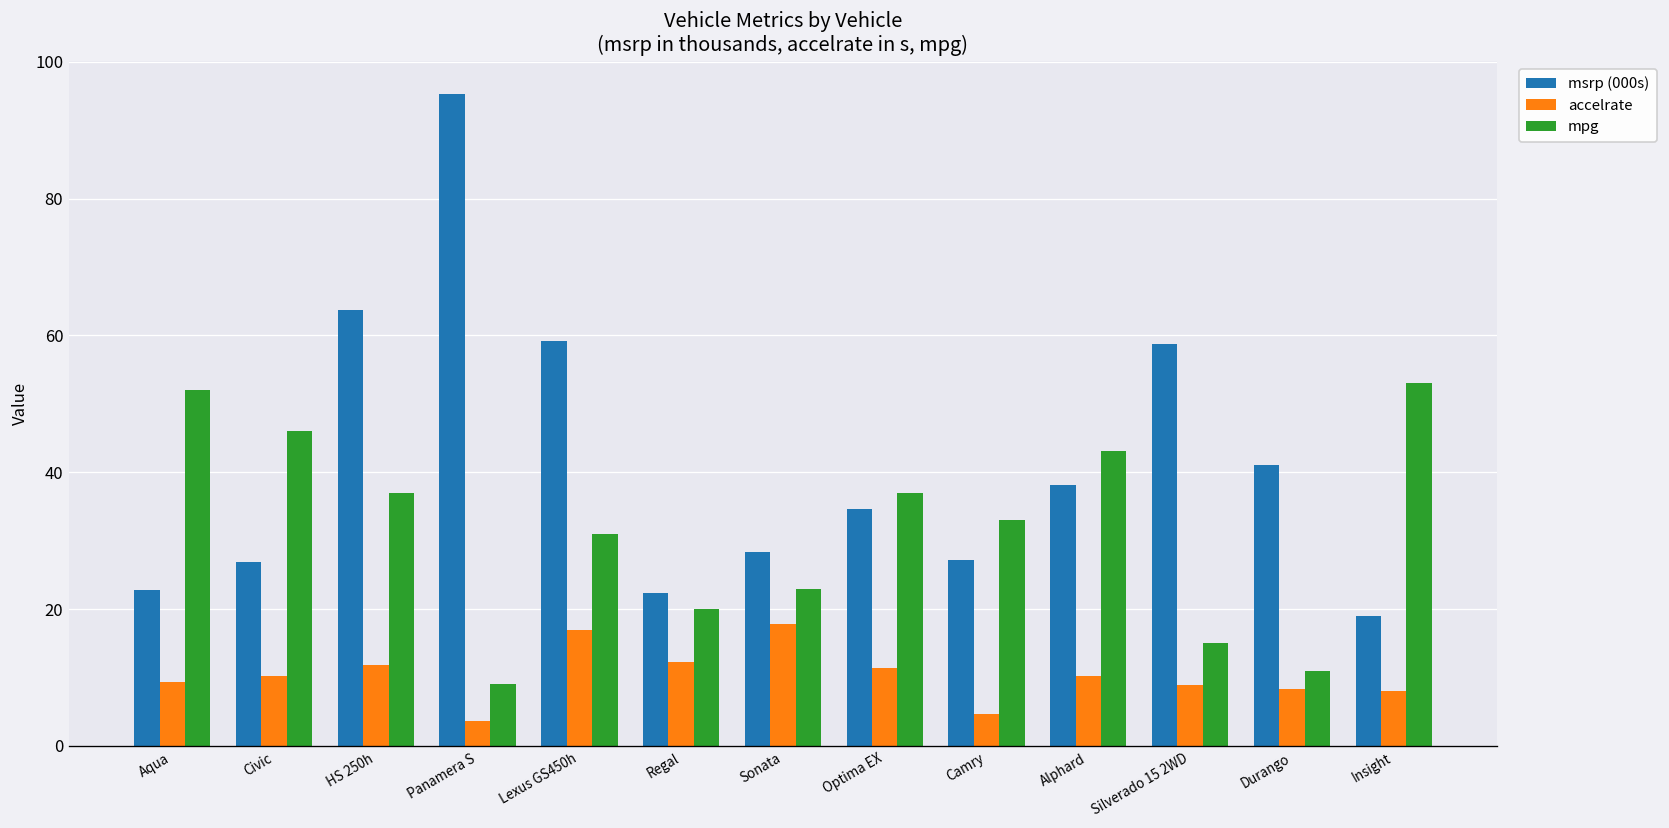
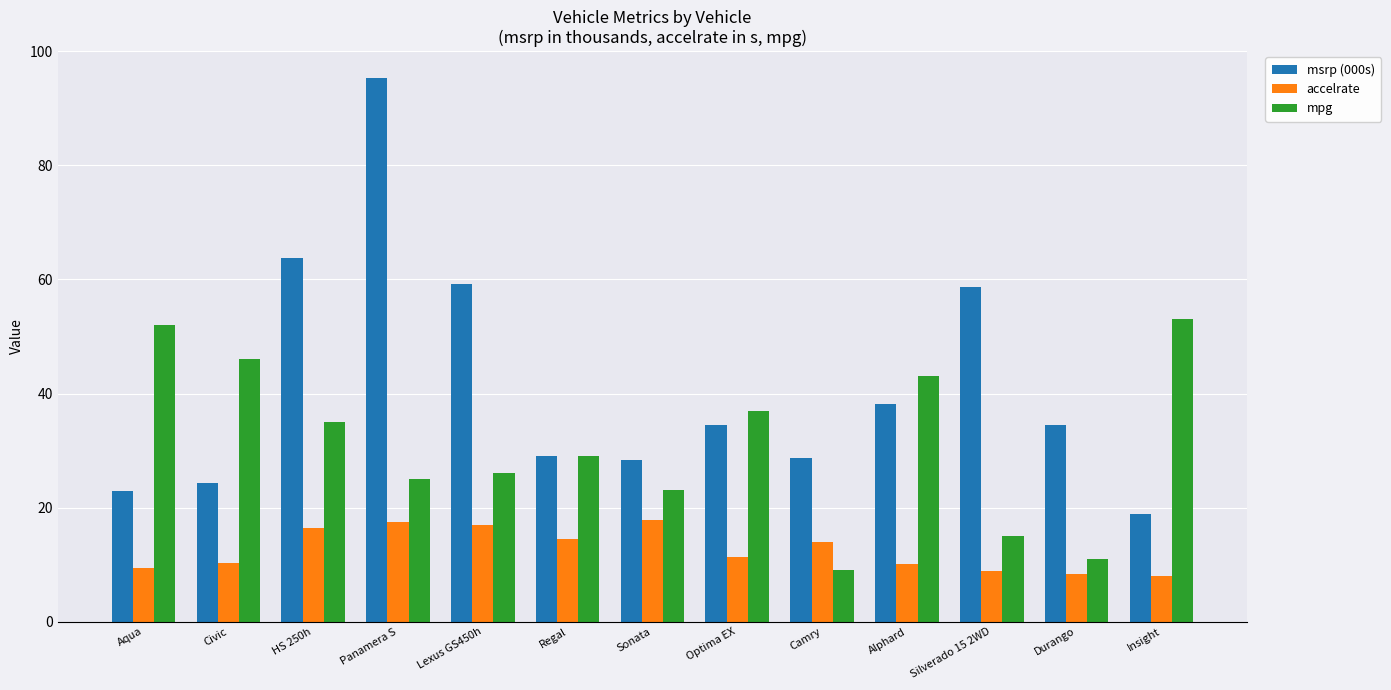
msrp (000s), Civic: 27 -> 24
accelrate, HS 250h: 12 -> 16
mpg, HS 250h: 37 -> 35
accelrate, Panamera S: 4 -> 18
mpg, Panamera S: 9 -> 25
mpg, Lexus GS450h: 31 -> 26
msrp (000s), Regal: 22 -> 29
accelrate, Regal: 12 -> 14
mpg, Regal: 20 -> 29
msrp (000s), Camry: 27 -> 29
accelrate, Camry: 5 -> 14
mpg, Camry: 33 -> 9
msrp (000s), Durango: 41 -> 34
